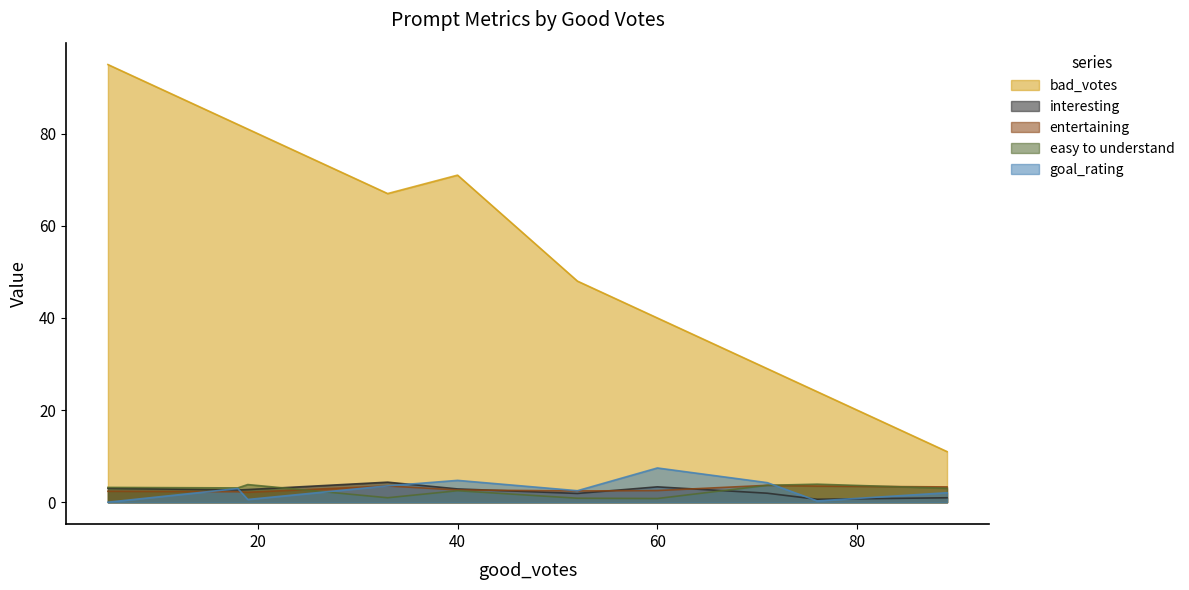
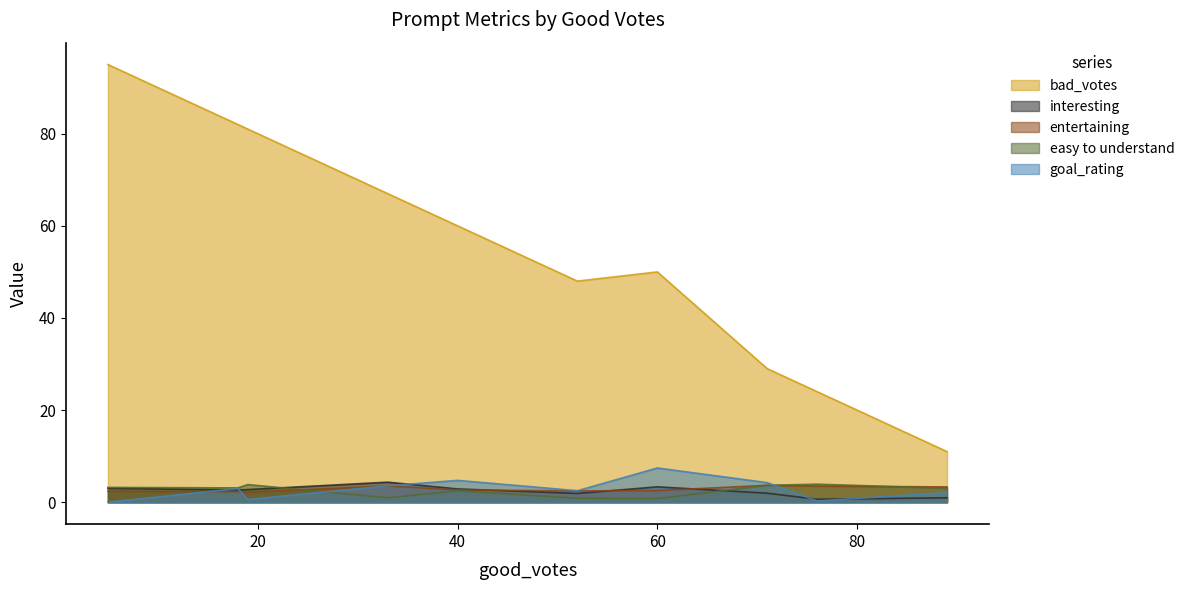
bad_votes, 40: 71 -> 60
bad_votes, 60: 40 -> 50
